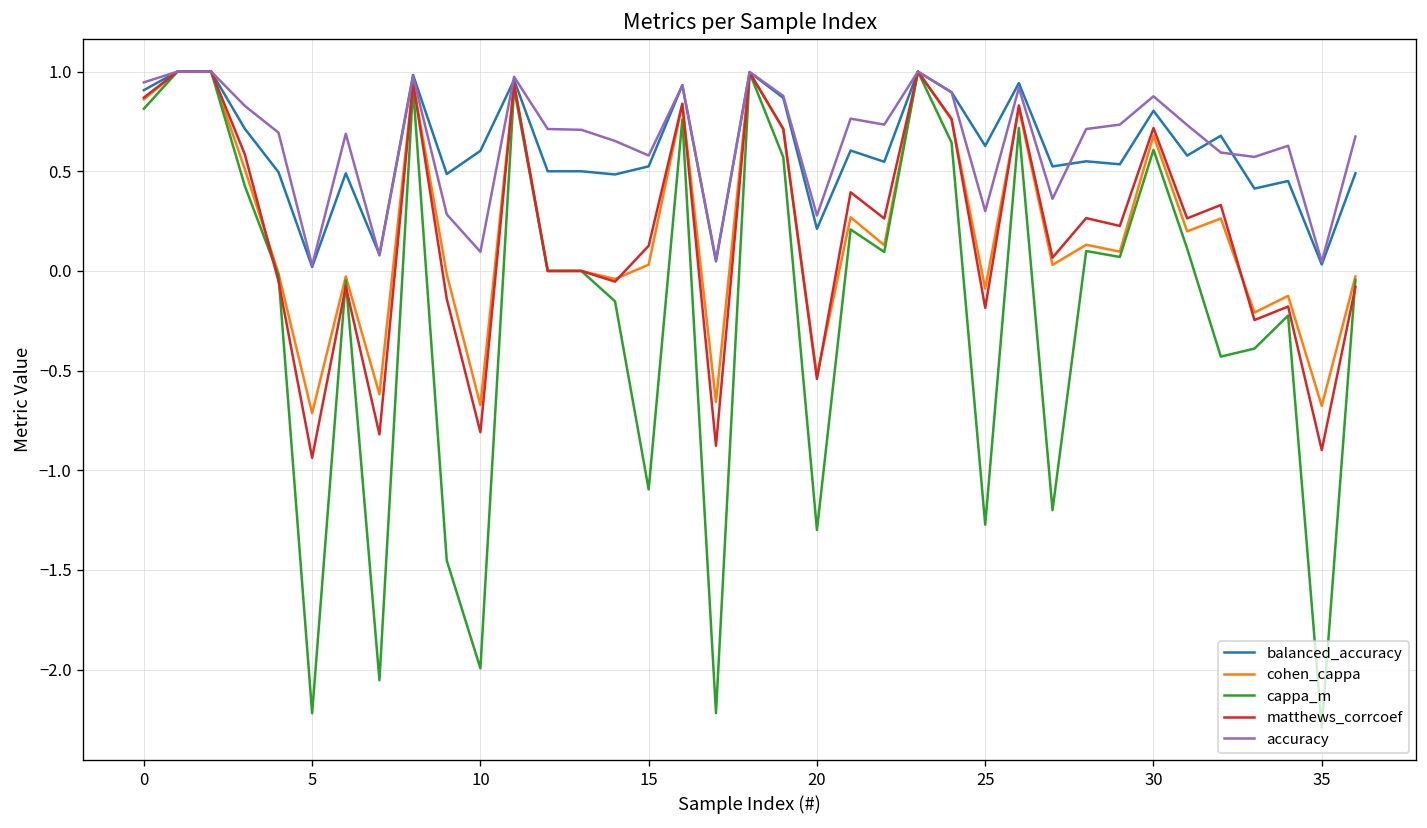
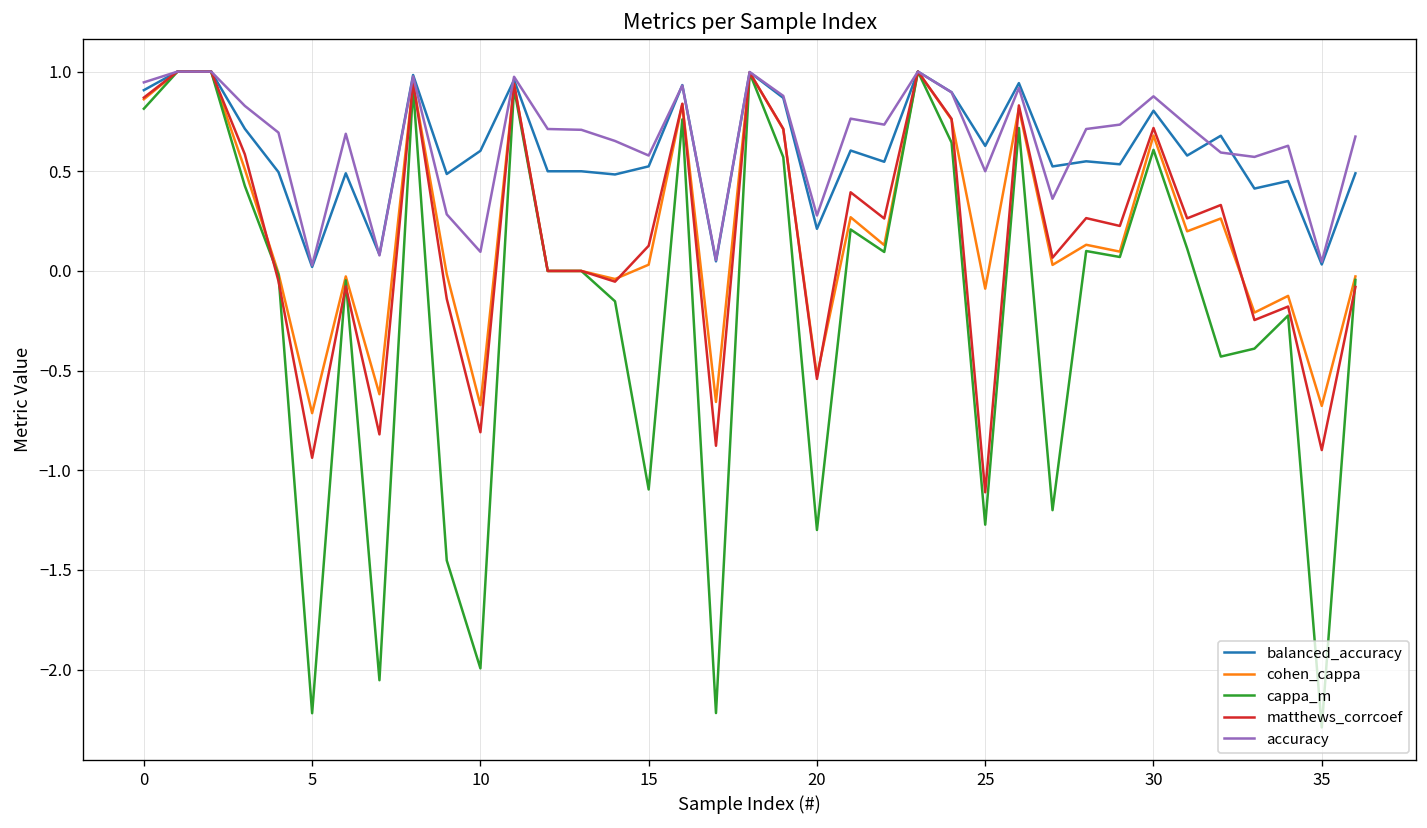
matthews_corrcoef, 25: -0.19 -> -1.11
accuracy, 25: 0.3 -> 0.5
